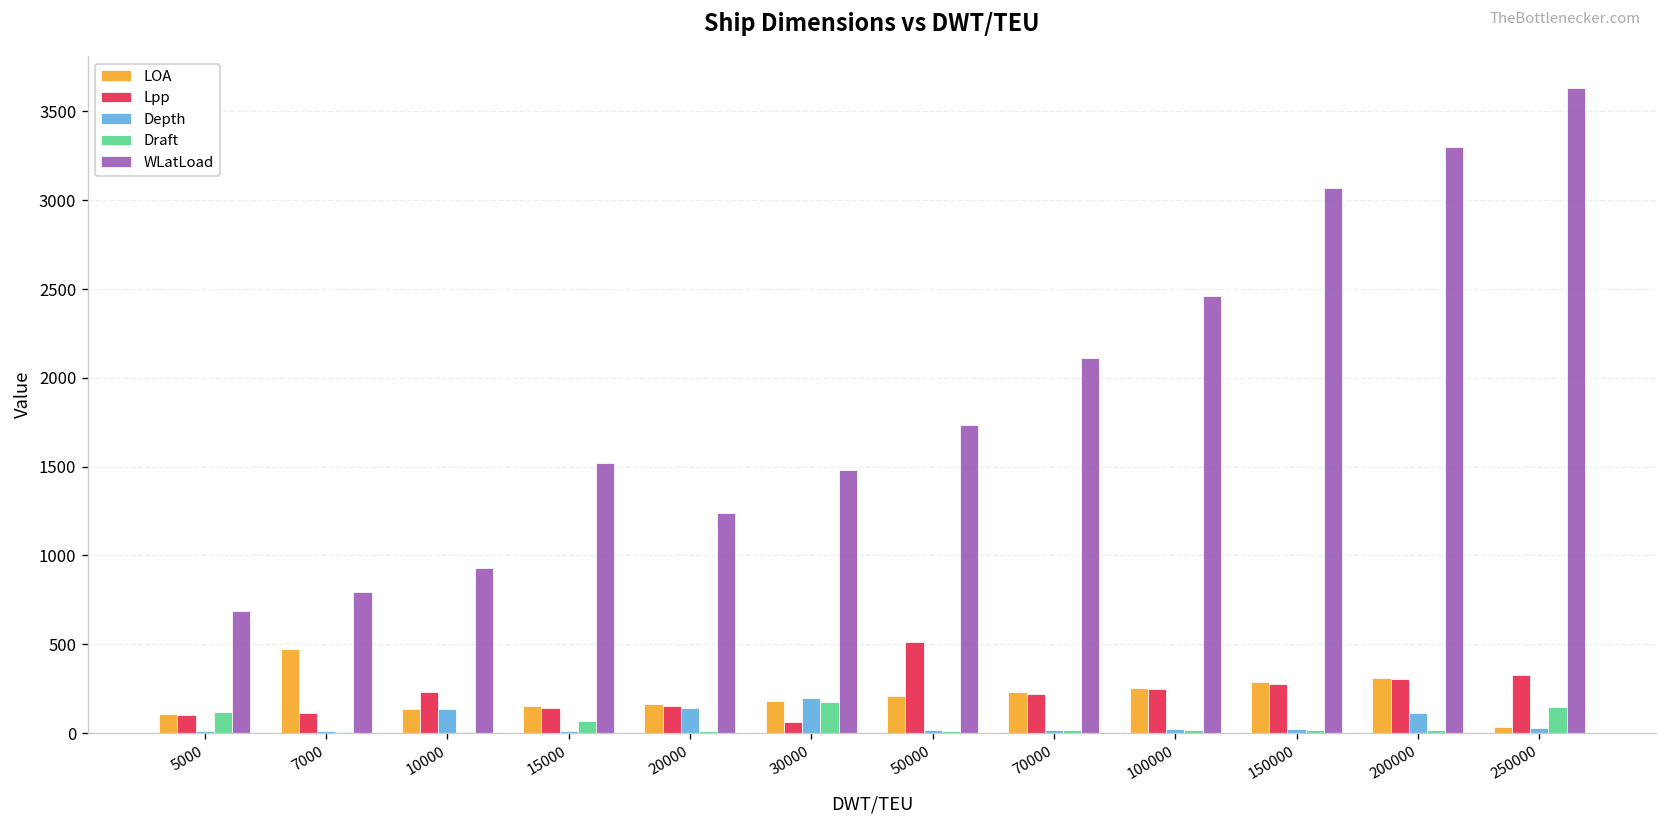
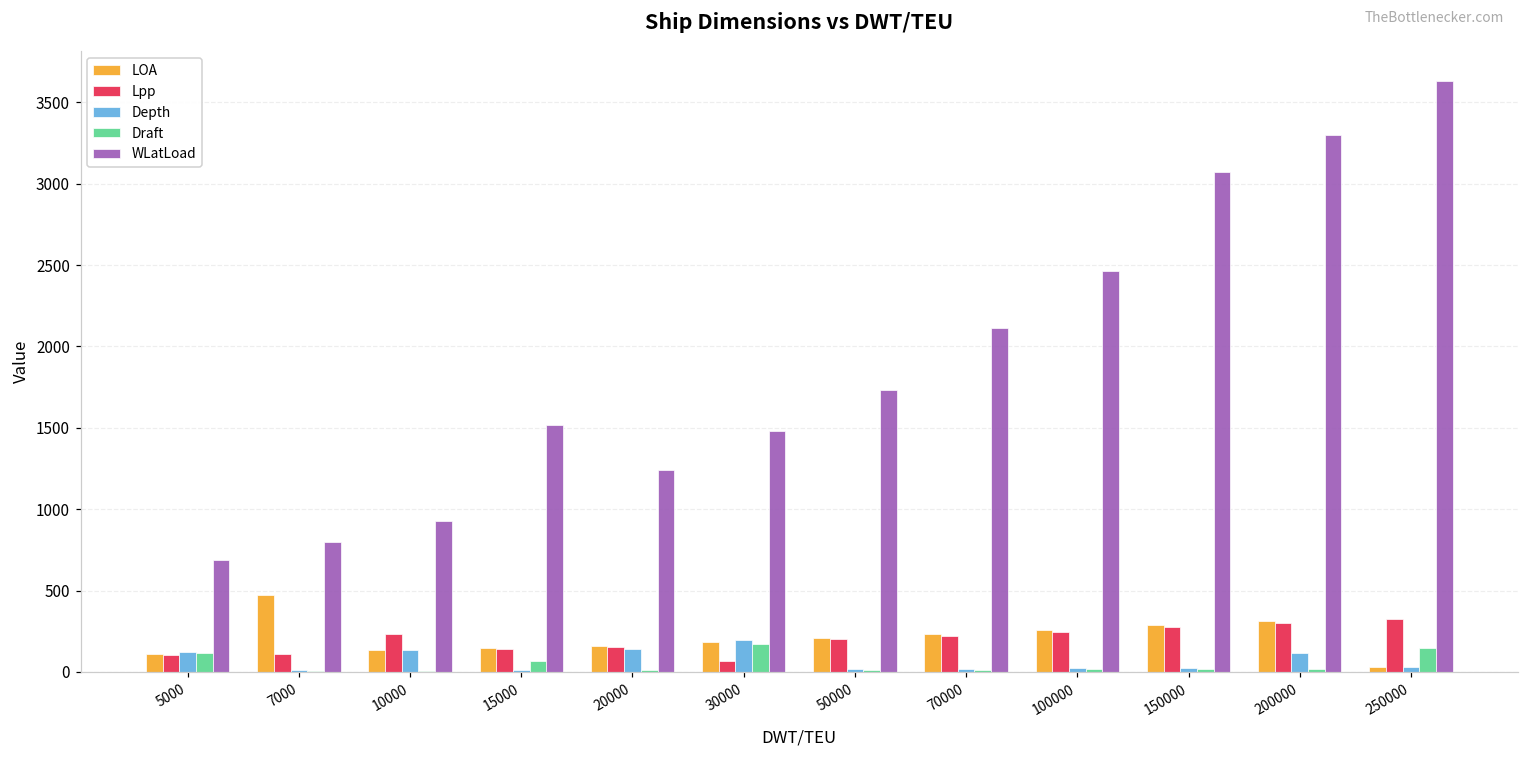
Depth, 5000: 10 -> 120
Lpp, 50000: 510 -> 200
